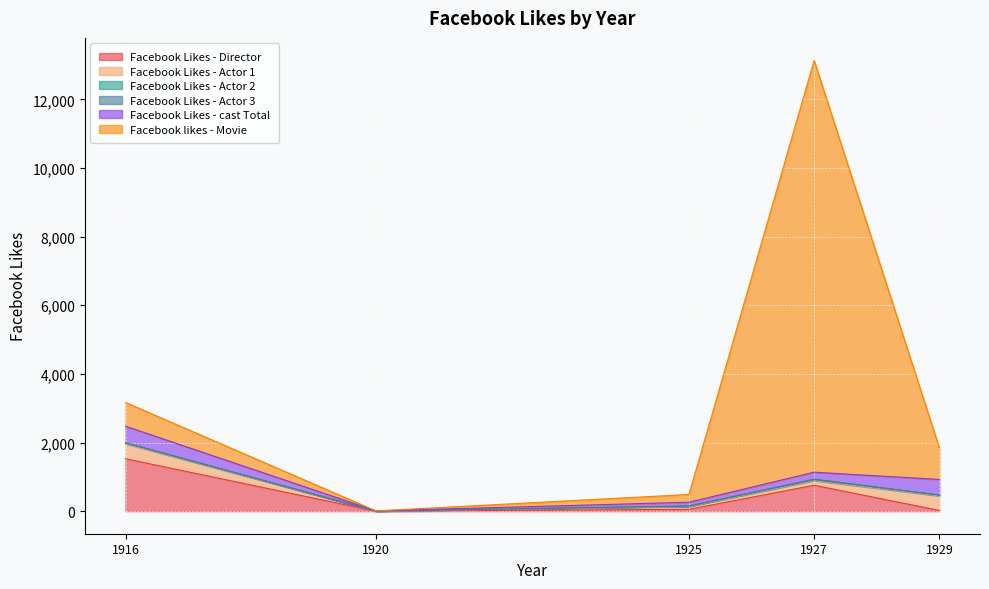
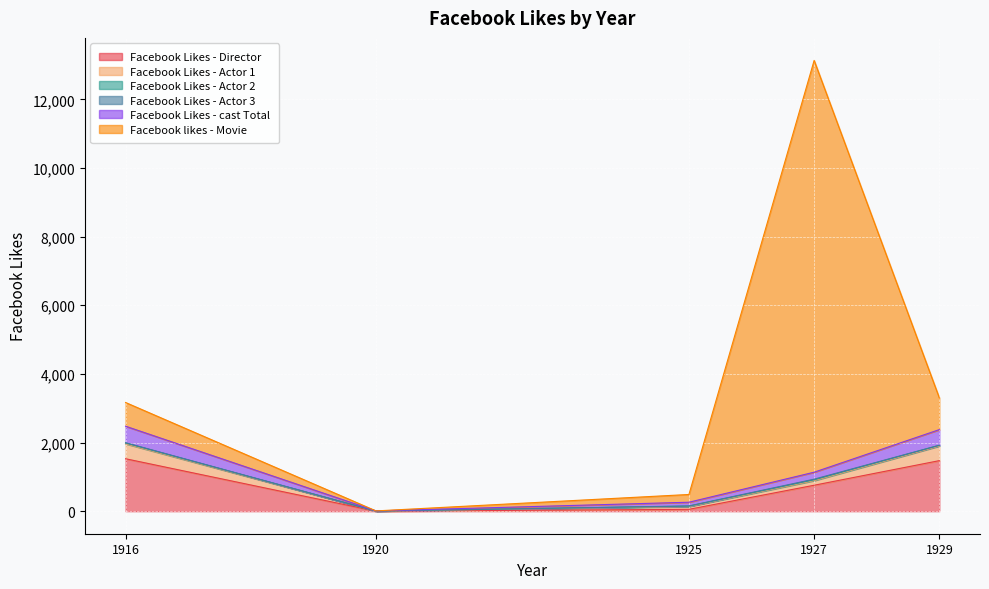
Facebook Likes - Director, 1929: 0 -> 1,500
